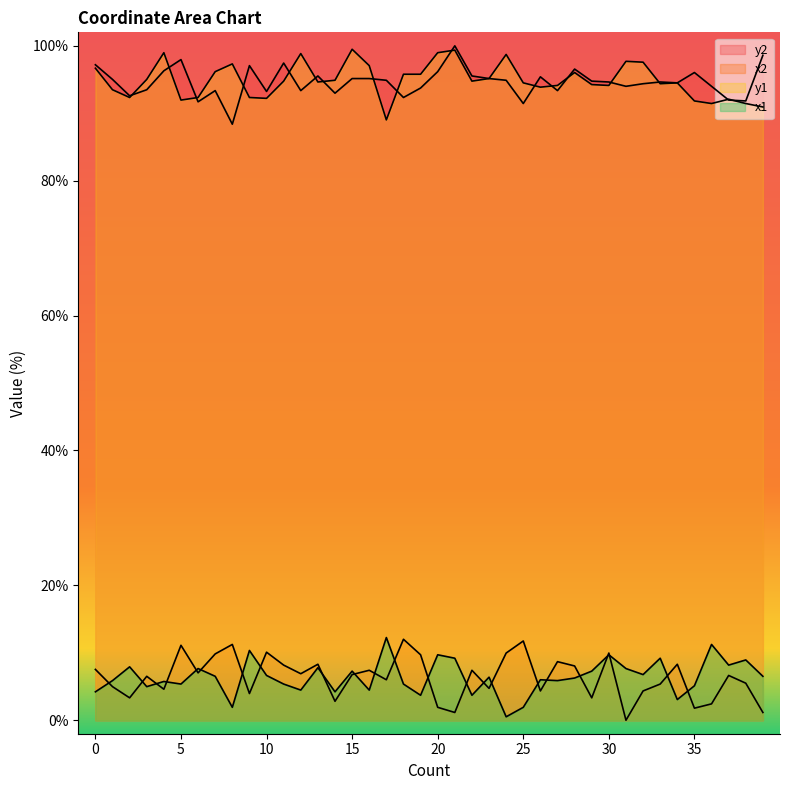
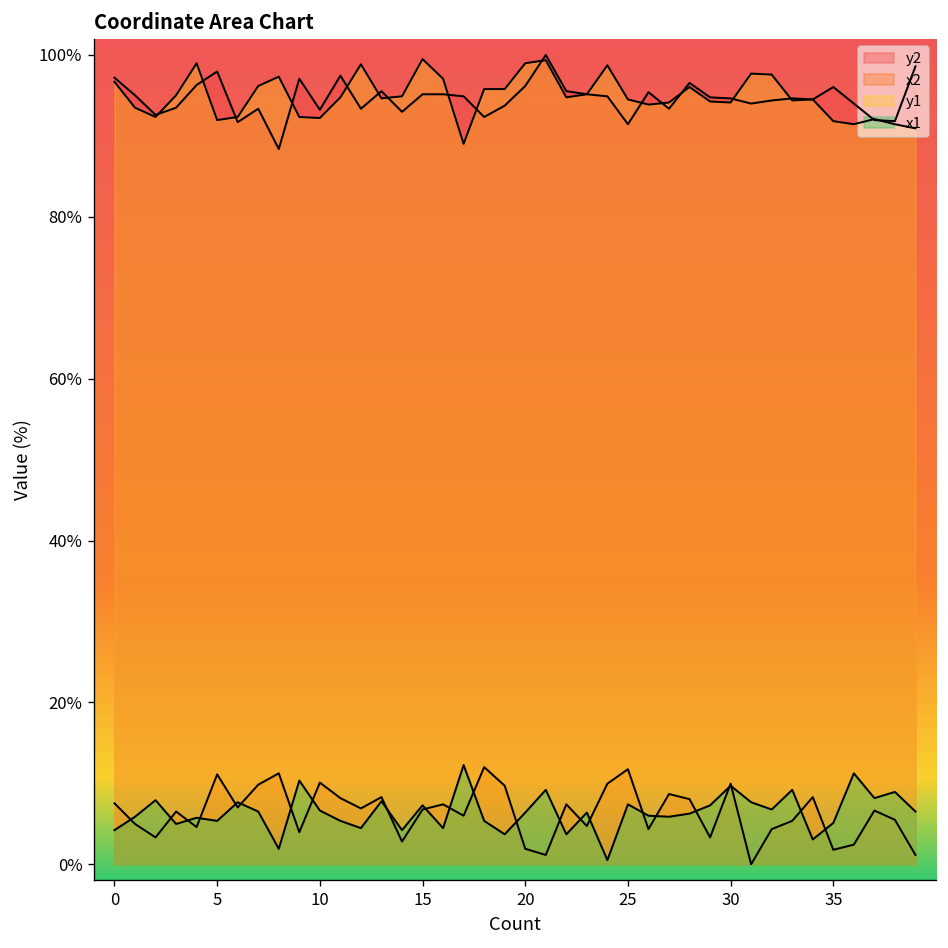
x1, 20: 10% -> 6%
x1, 25: 2% -> 7%
